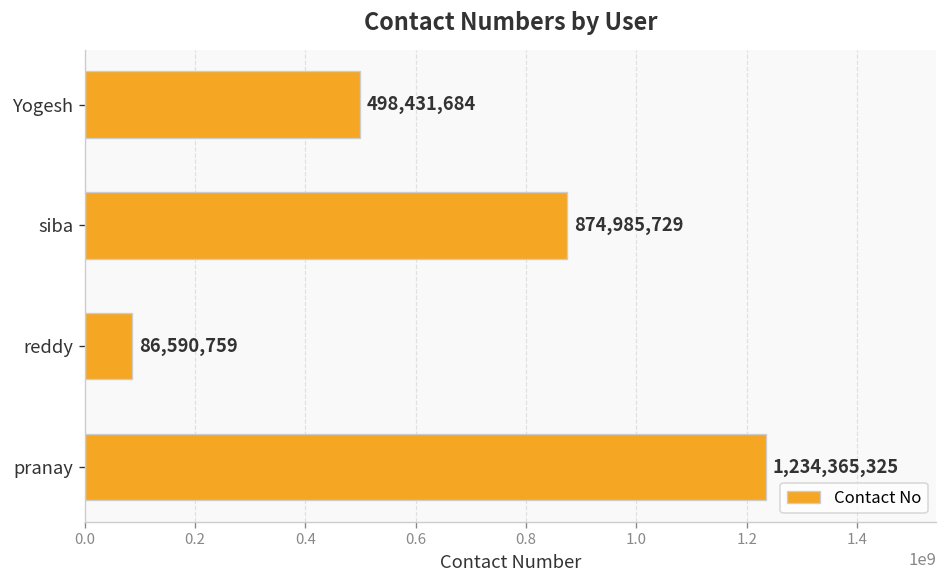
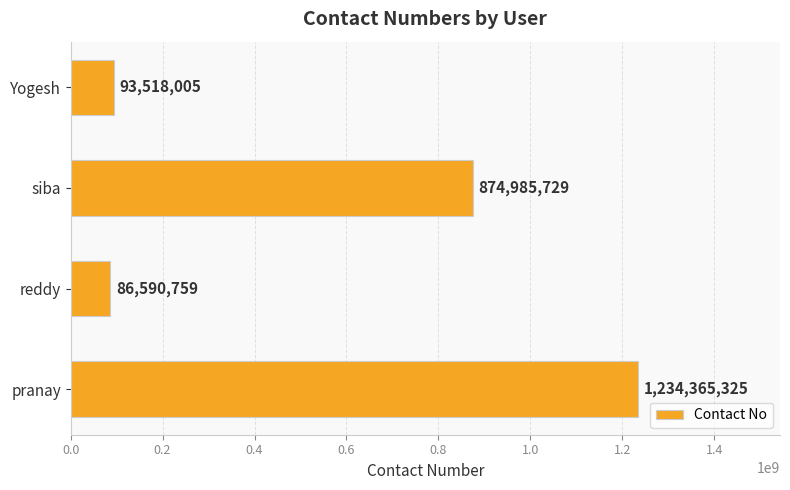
Yogesh: 498,431,684 -> 93,518,005
